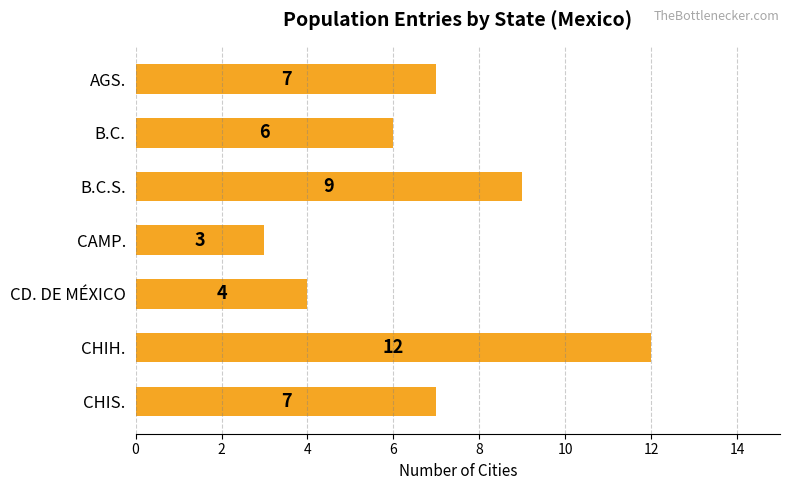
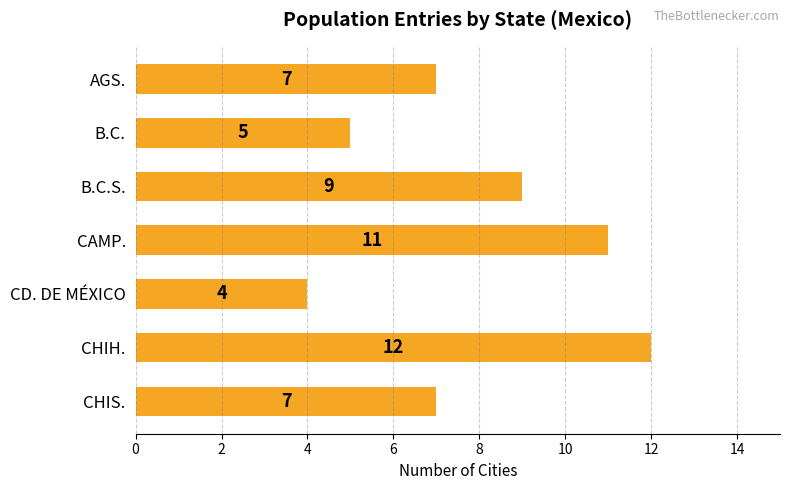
B.C.: 6 -> 5
CAMP.: 3 -> 11
